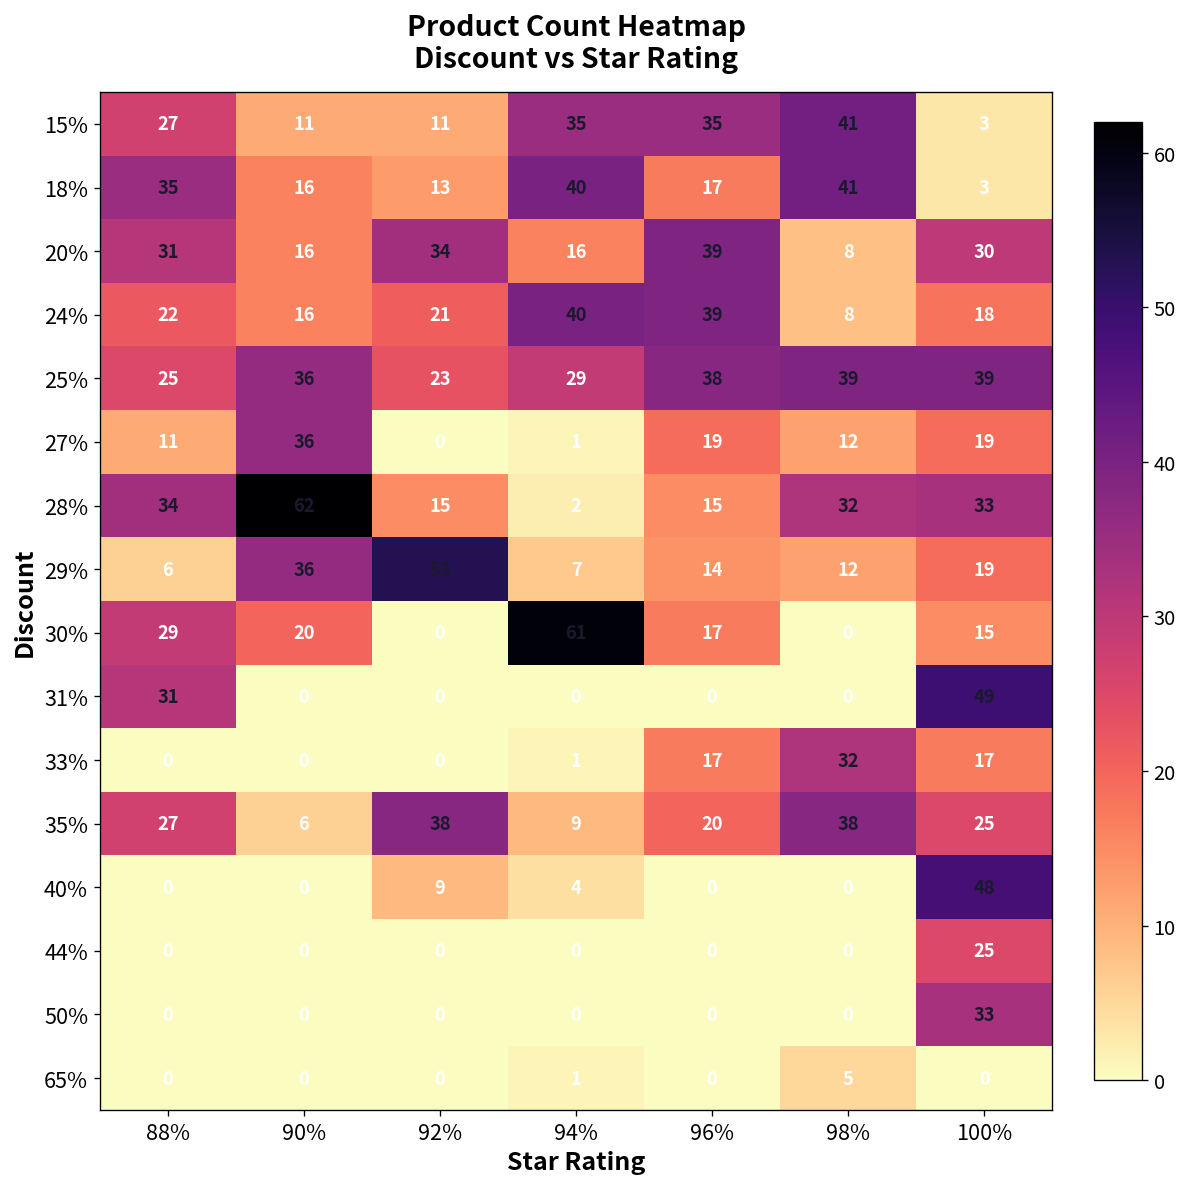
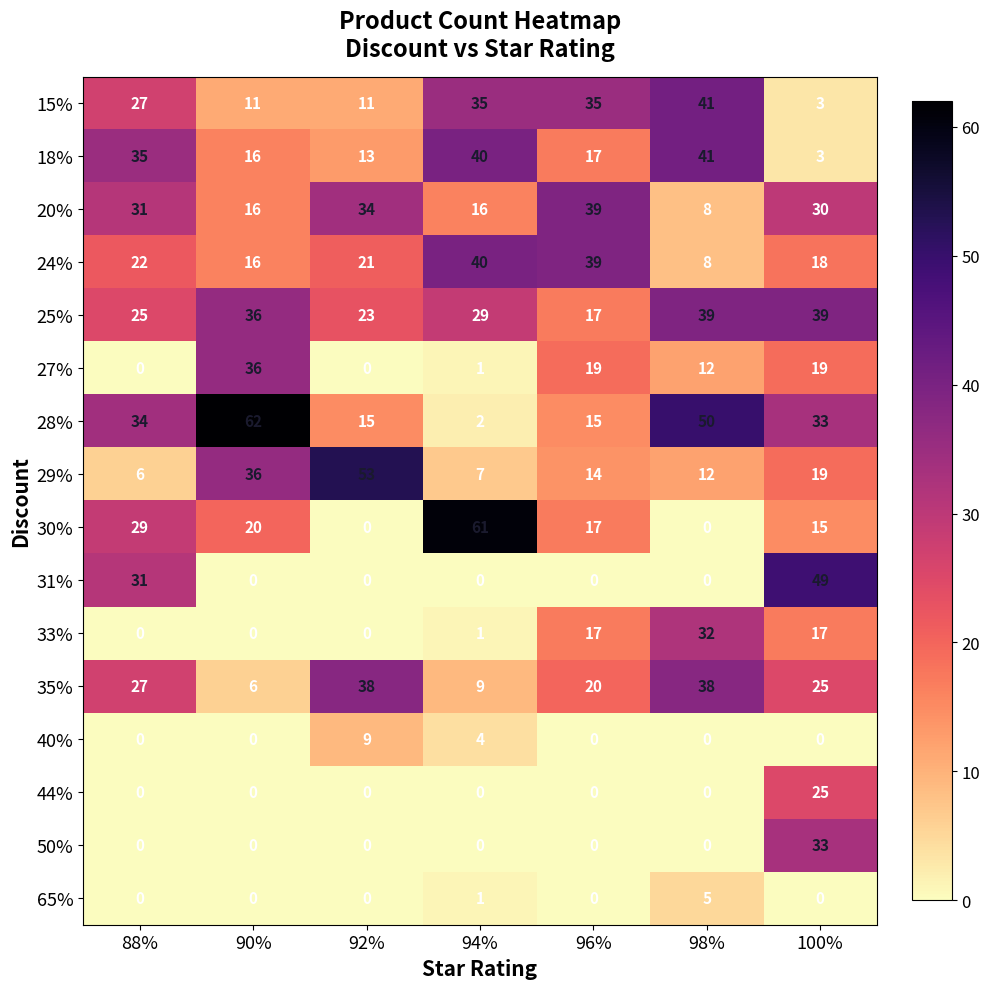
25%, 96%: 38 -> 17
27%, 88%: 11 -> 0
28%, 98%: 32 -> 50
40%, 100%: 48 -> 0
